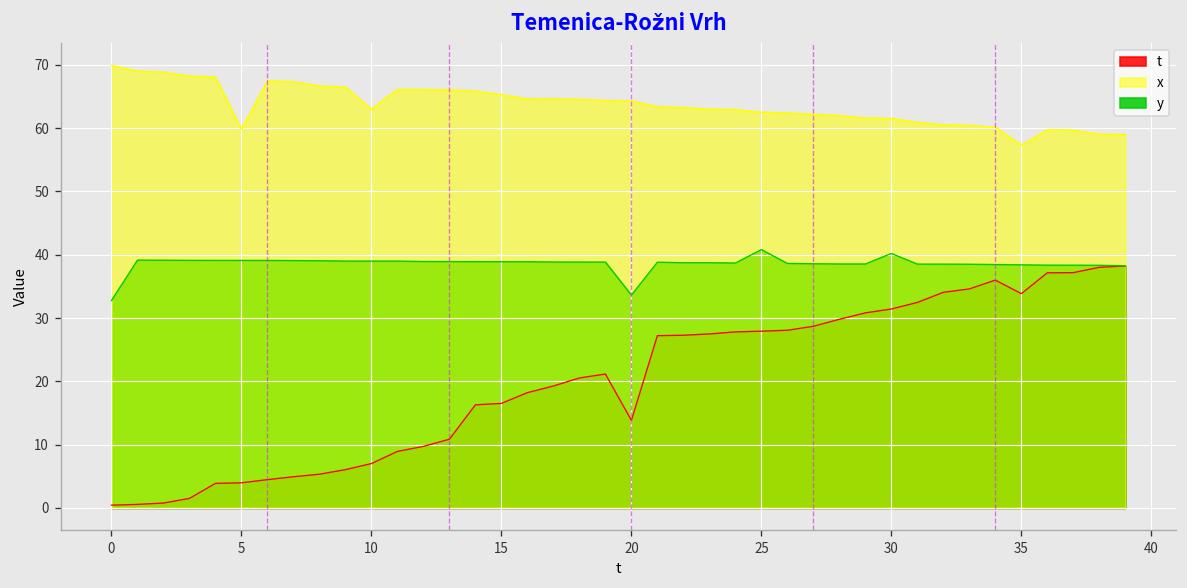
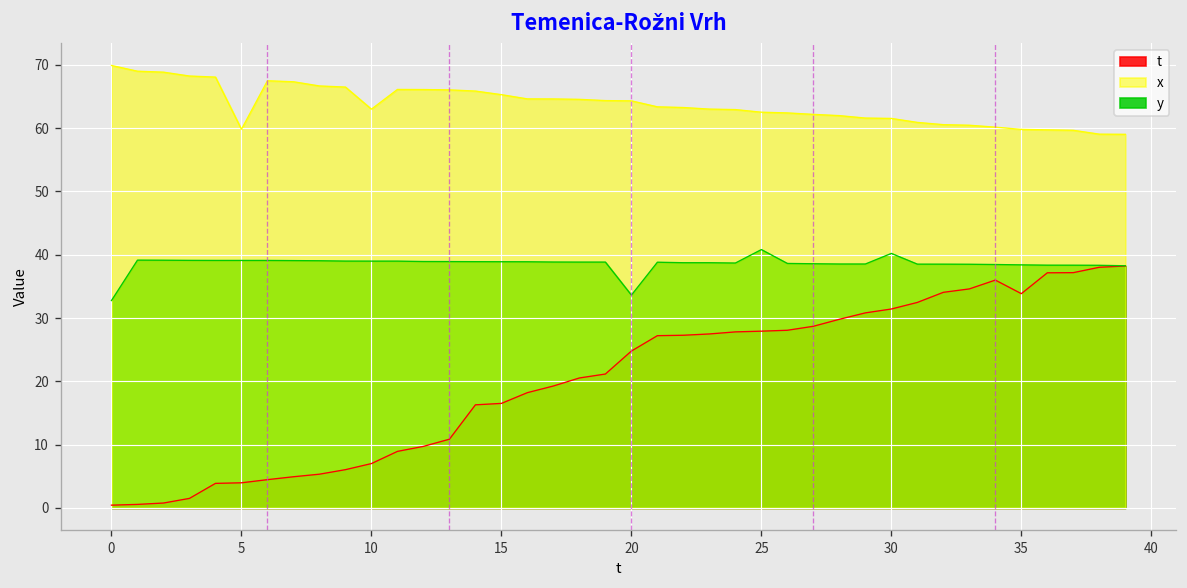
t, 20: 14 -> 25
x, 35: 57 -> 60
